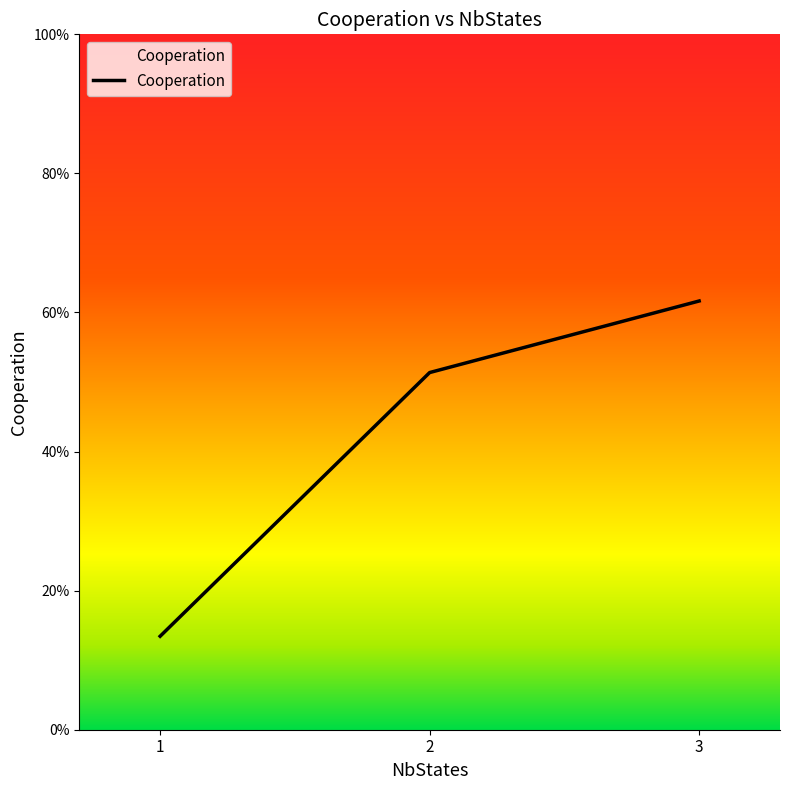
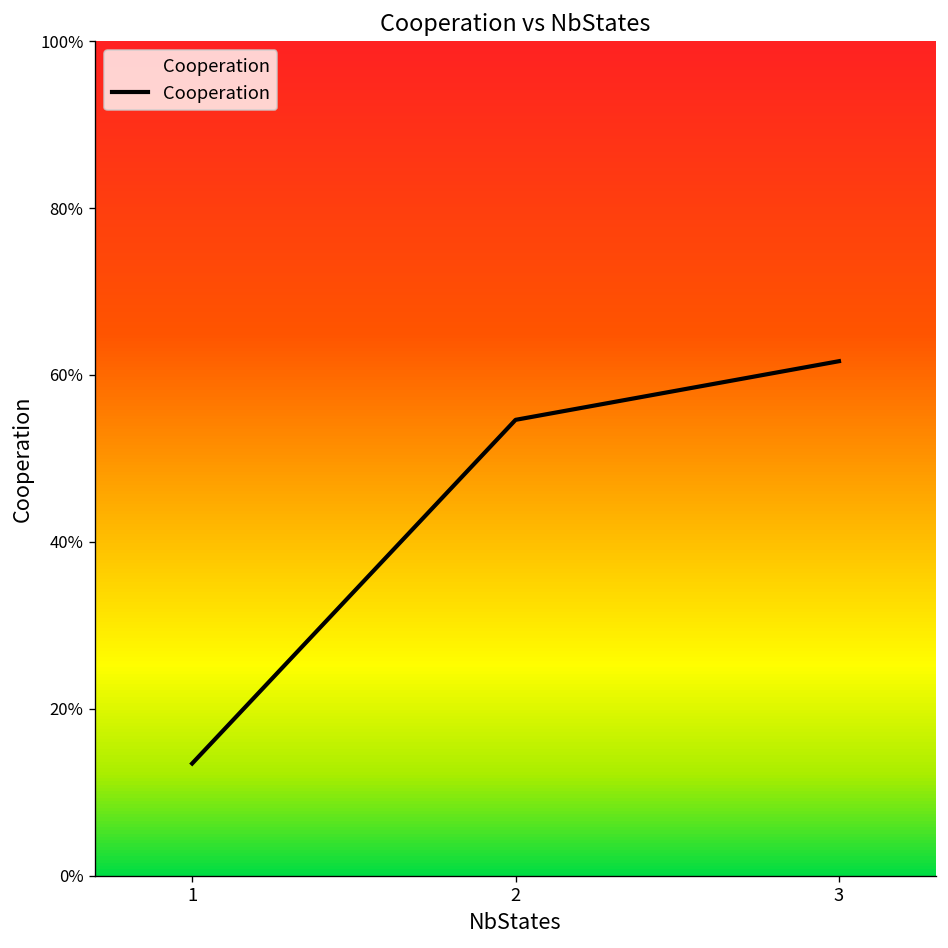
2: 51% -> 55%
